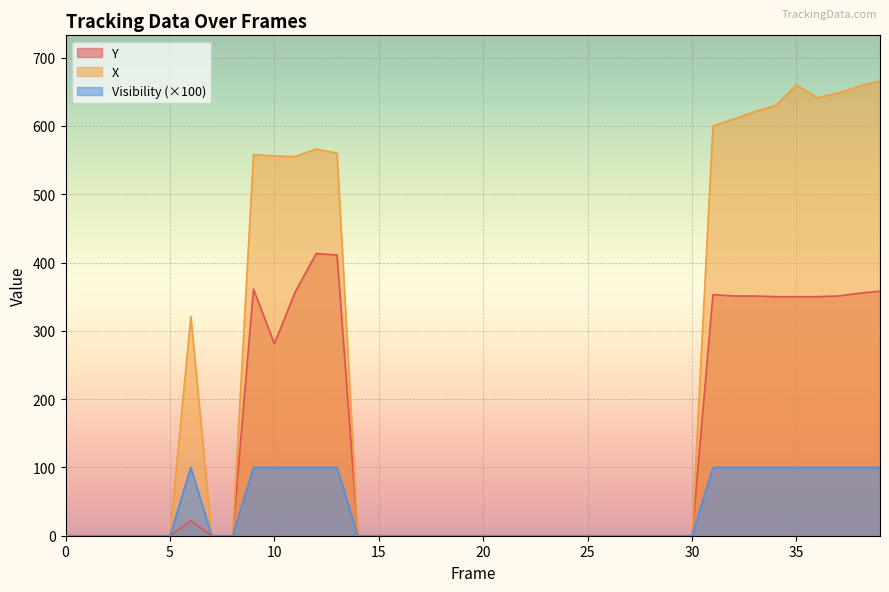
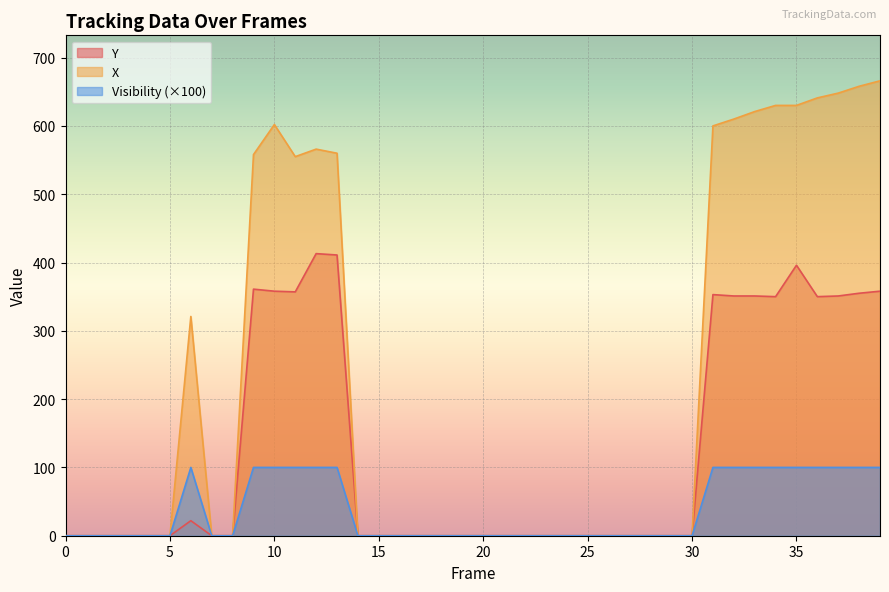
Y, 10: 280 -> 360
X, 10: 560 -> 600
Y, 35: 350 -> 400
X, 35: 660 -> 630
